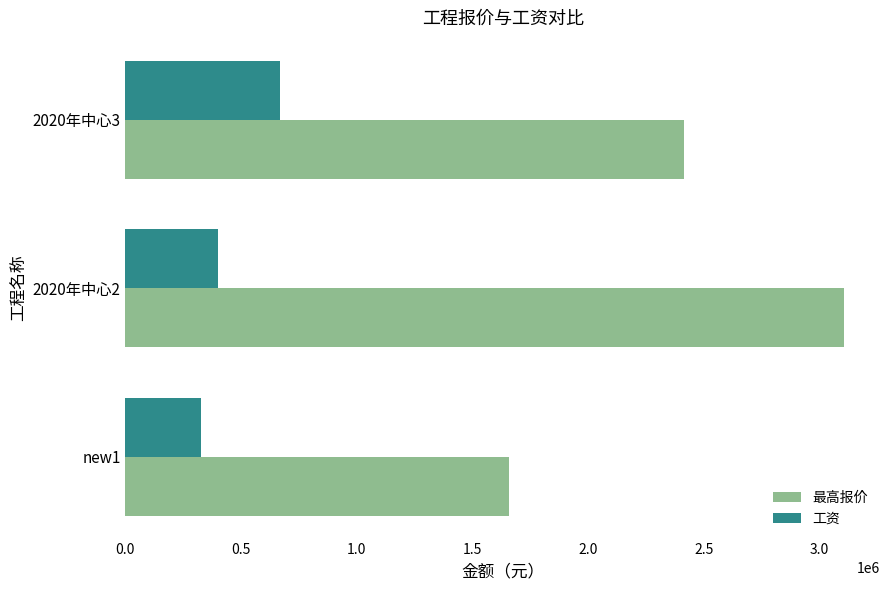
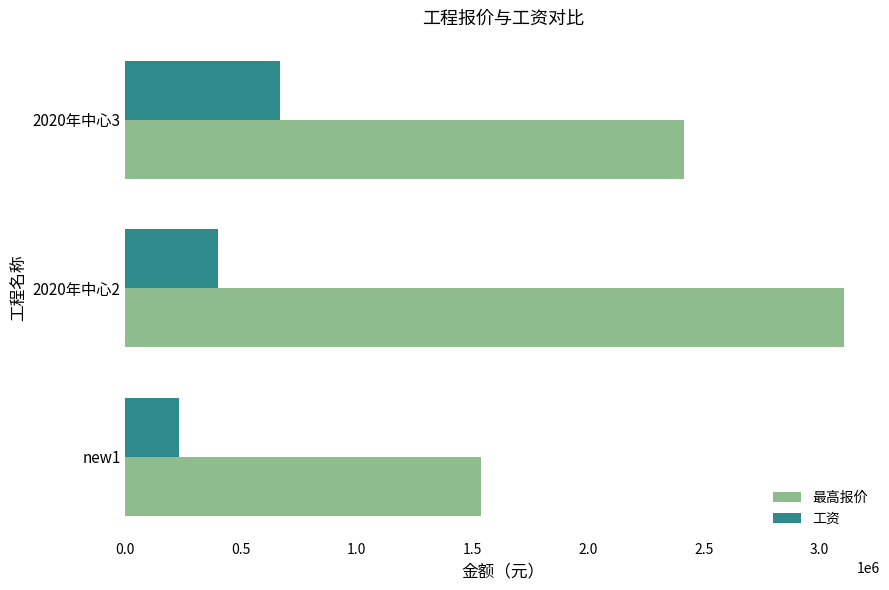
工资, new1: 330000 -> 230000
最高报价, new1: 1660000 -> 1540000
